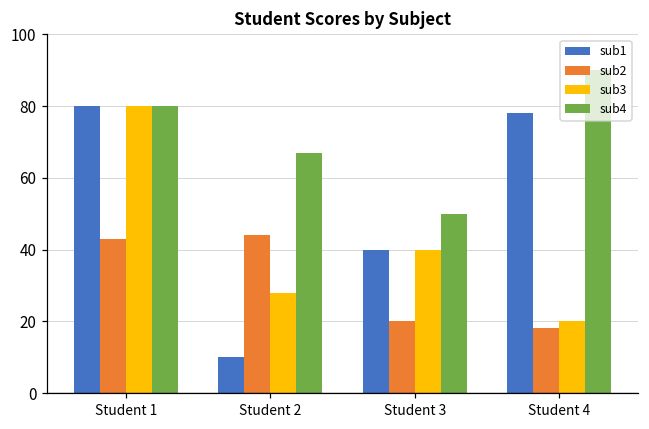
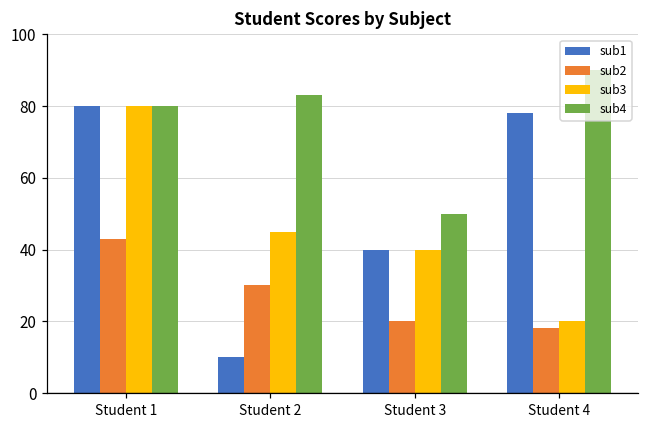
sub2, Student 2: 44 -> 30
sub3, Student 2: 28 -> 45
sub4, Student 2: 67 -> 83
